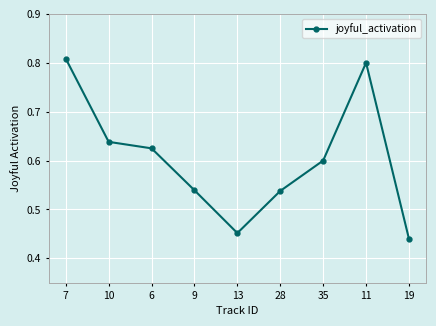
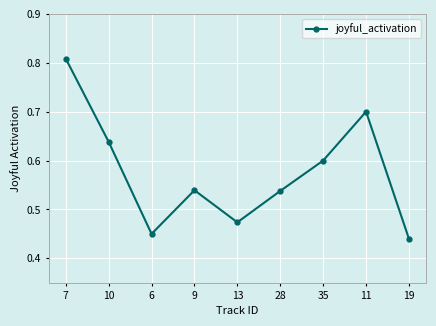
6: 0.63 -> 0.45
13: 0.45 -> 0.47
11: 0.8 -> 0.7
